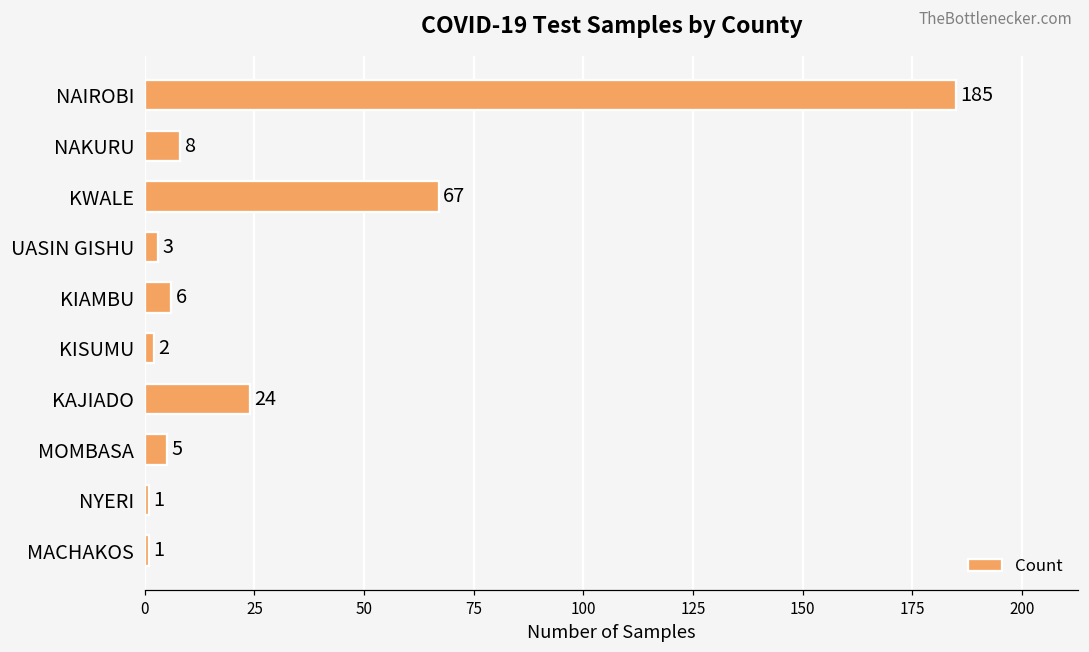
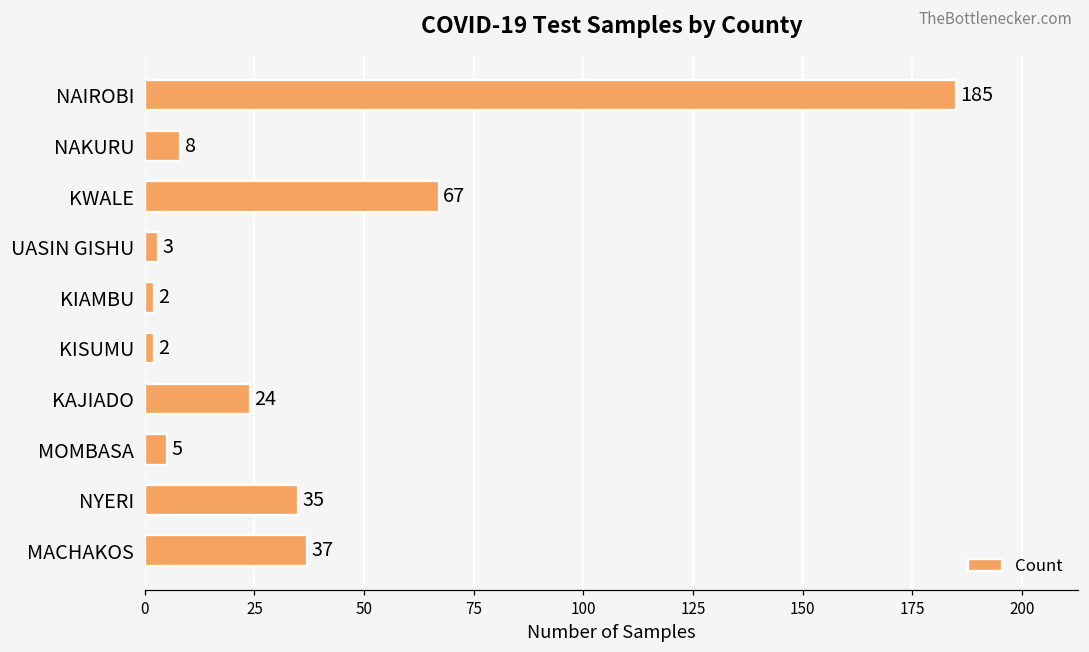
KIAMBU: 6 -> 2
NYERI: 1 -> 35
MACHAKOS: 1 -> 37
